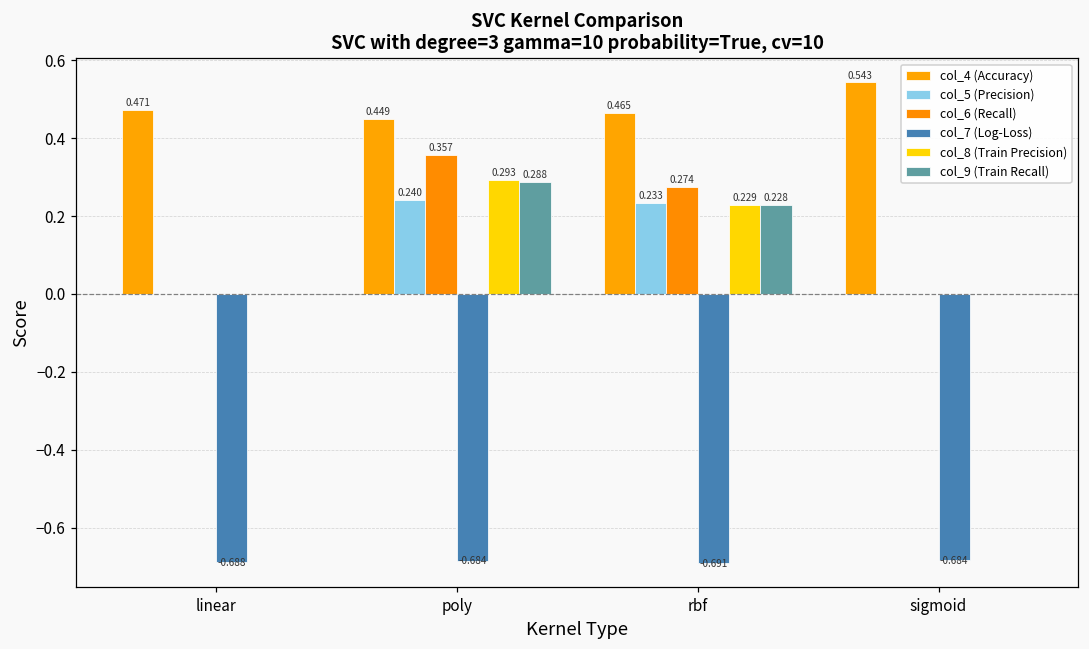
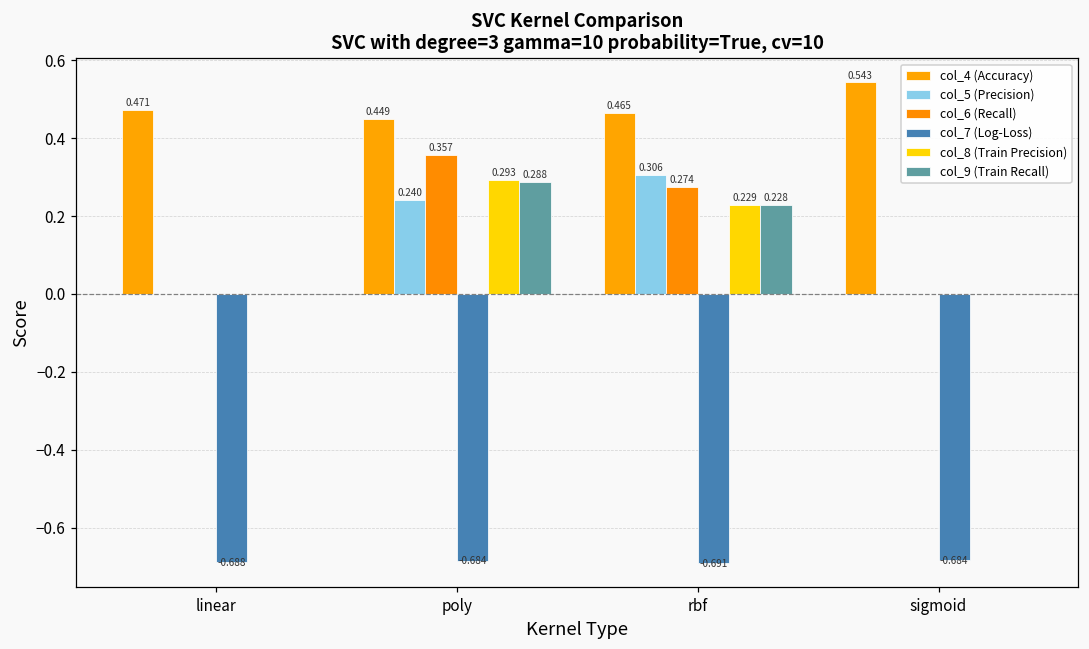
col_5 (Precision), rbf: 0.233 -> 0.306
